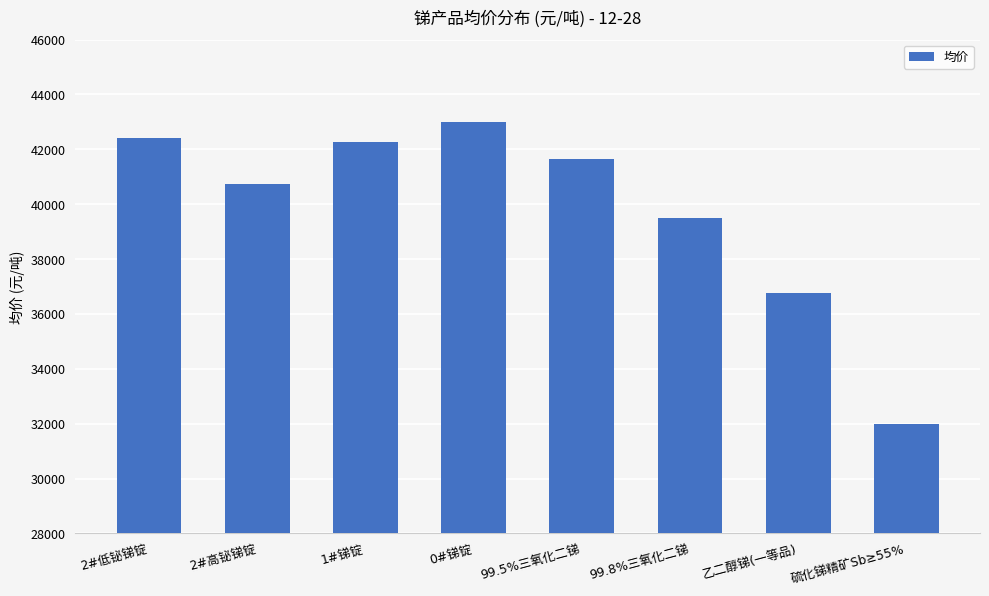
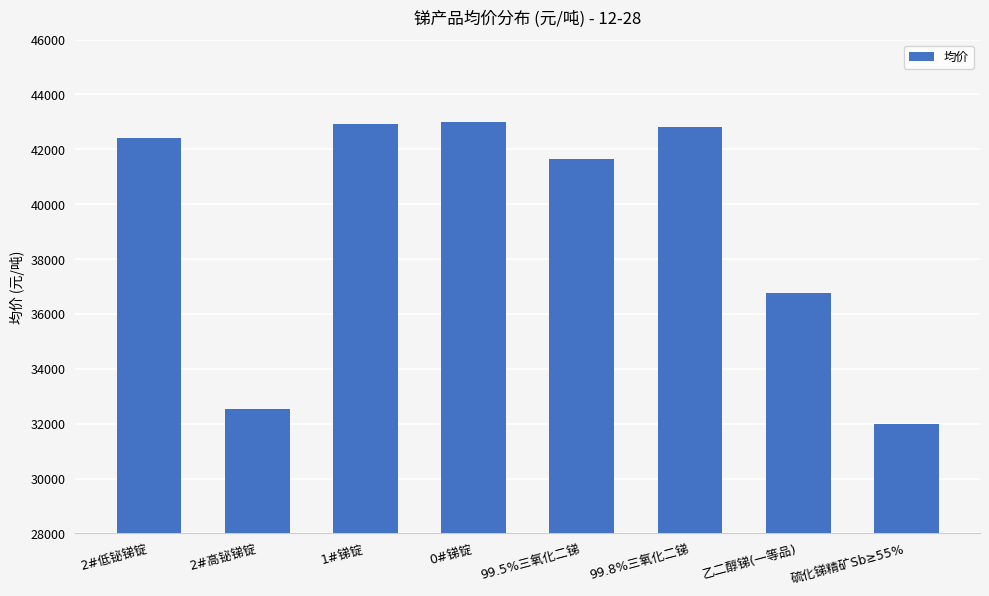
2#高铋锑锭: 40800 -> 32500
1#锑锭: 42300 -> 42900
99.8%三氧化二锑: 39500 -> 42800
